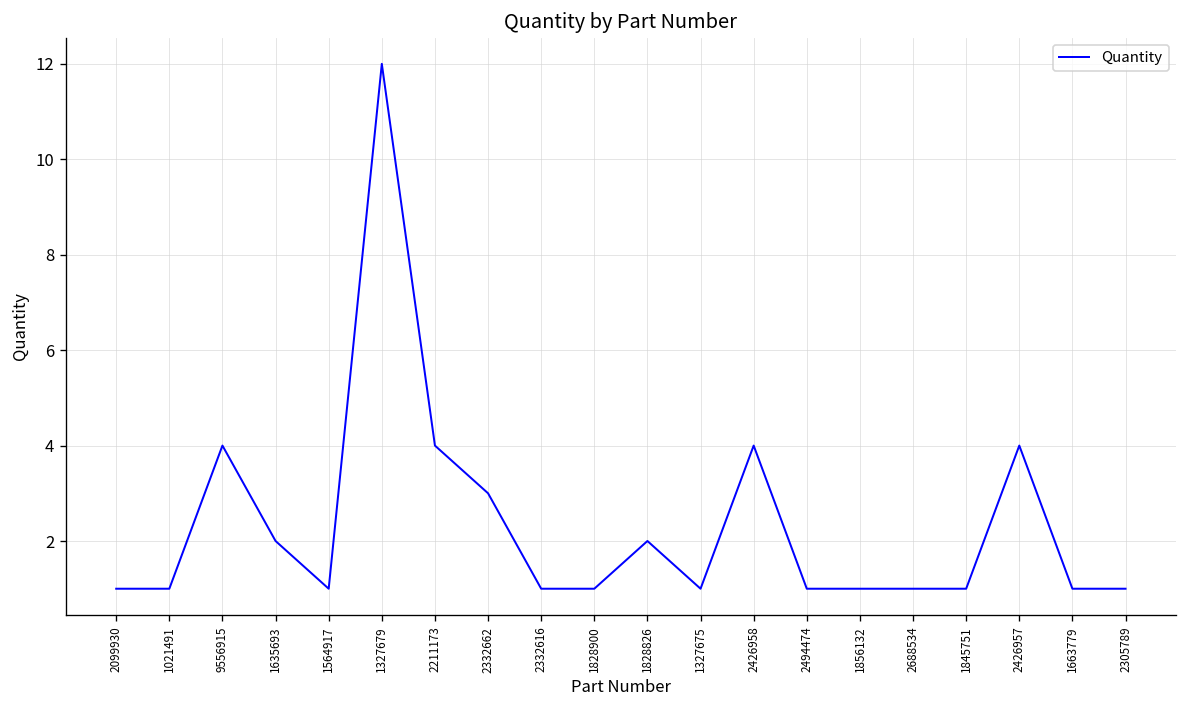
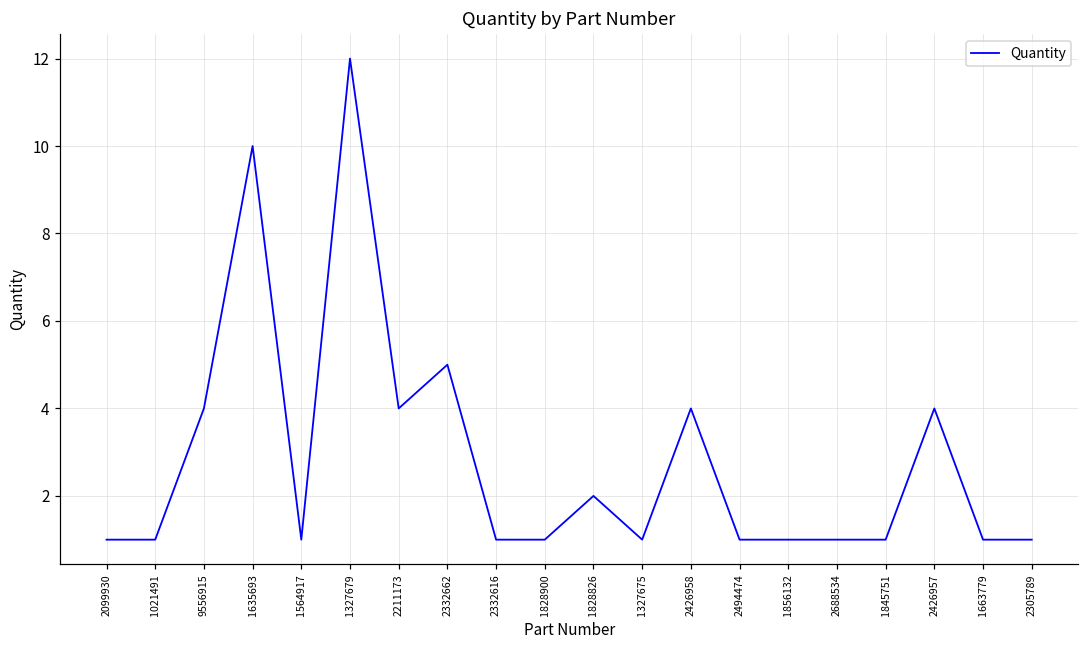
1635693: 2 -> 10
2332662: 3 -> 5
